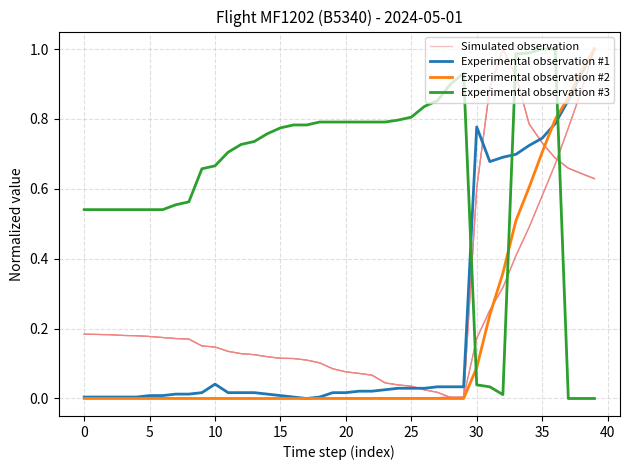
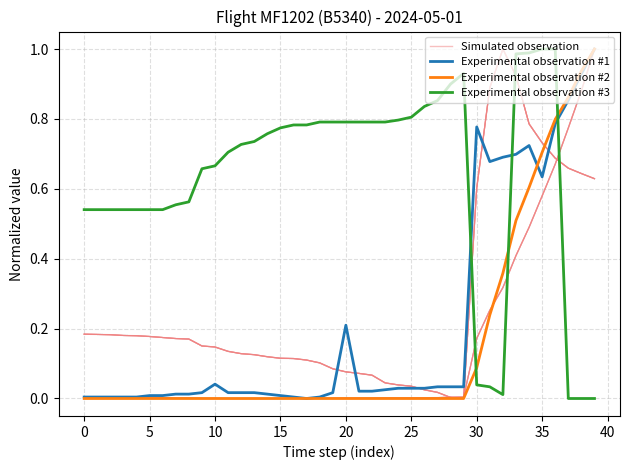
Experimental observation #1, 20: 0.02 -> 0.21
Experimental observation #1, 35: 0.74 -> 0.63
